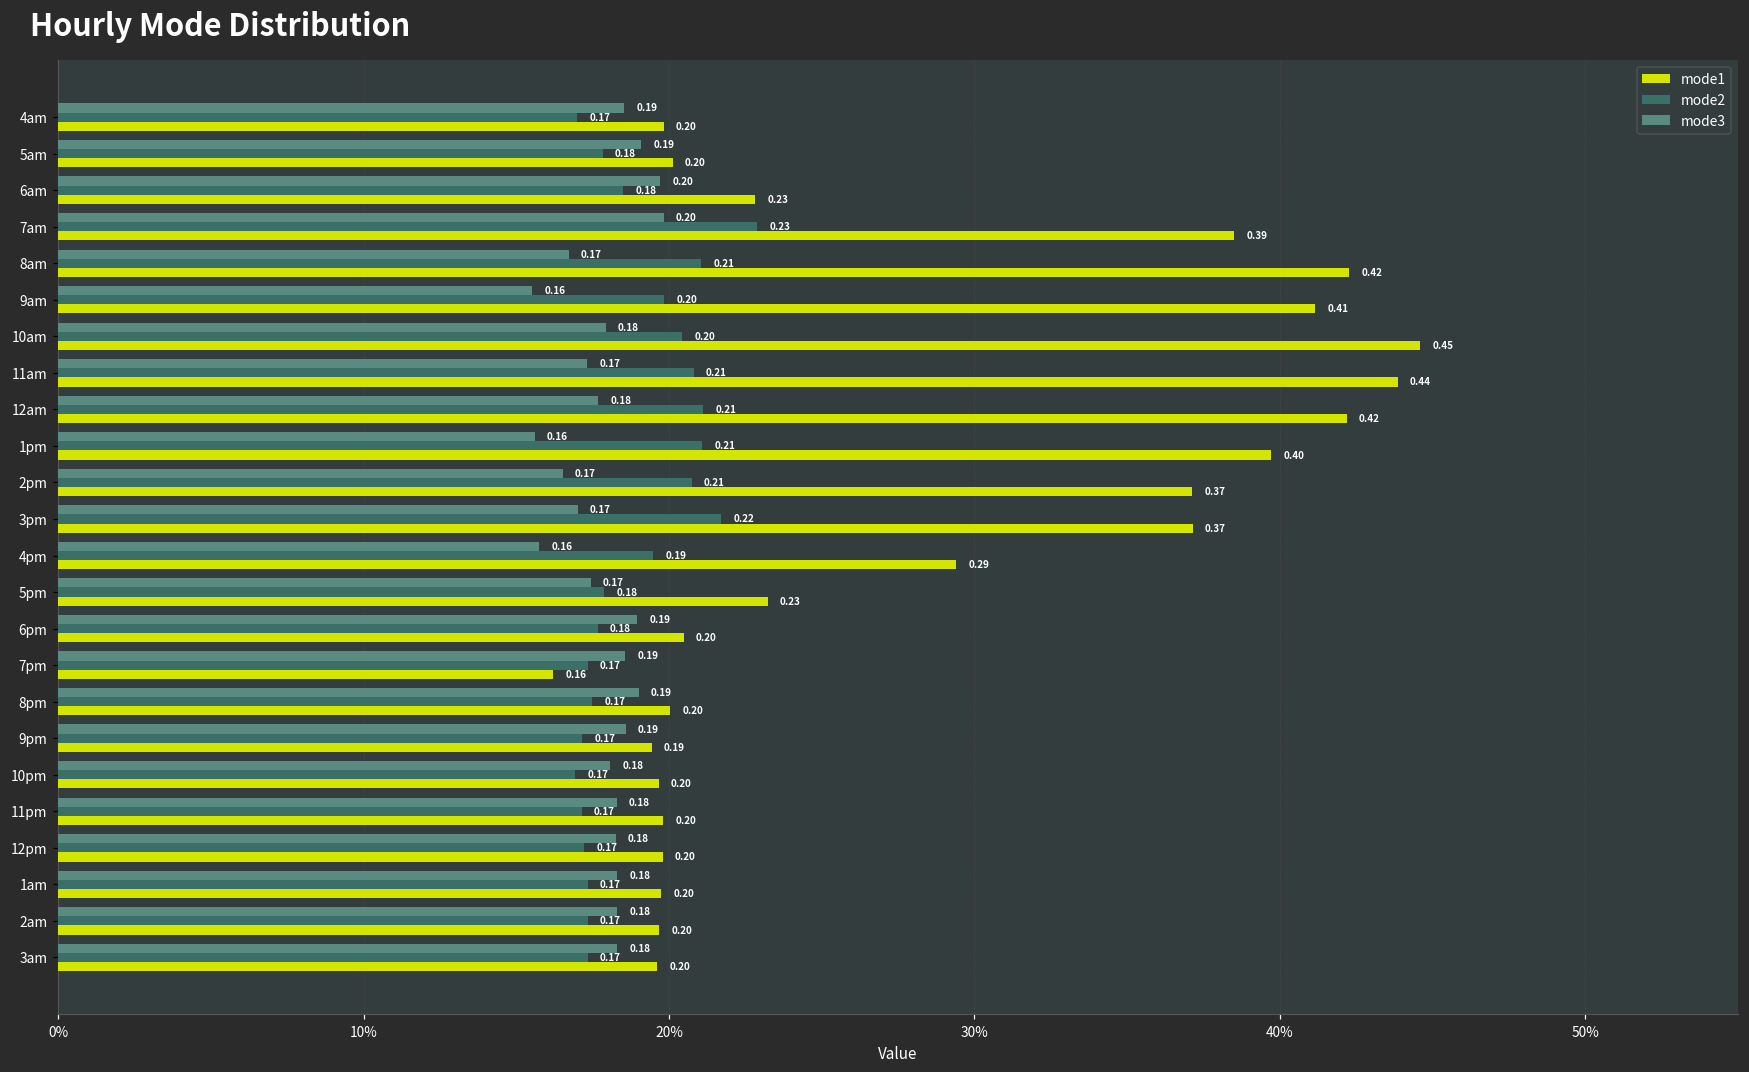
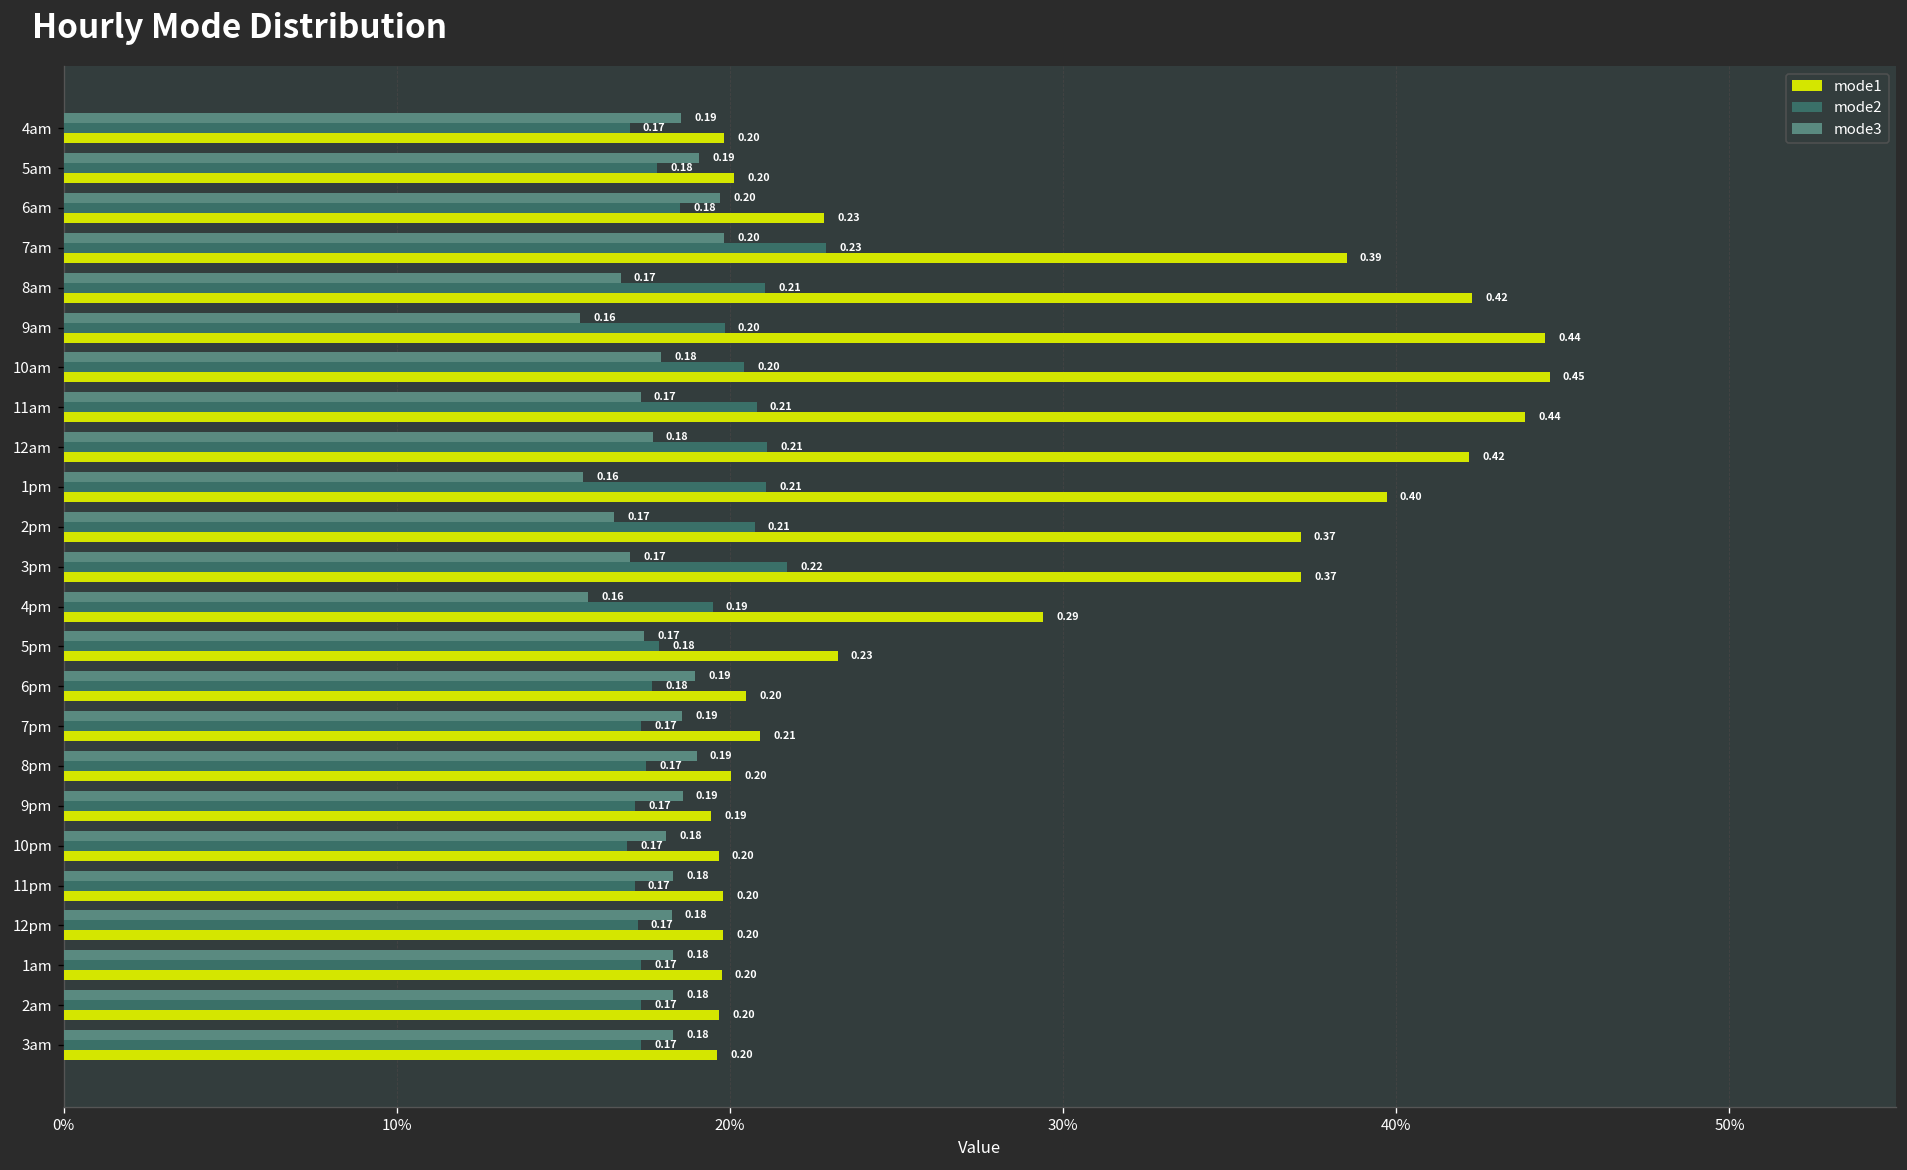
mode1, 9am: 0.41 -> 0.44
mode1, 7pm: 0.16 -> 0.21
